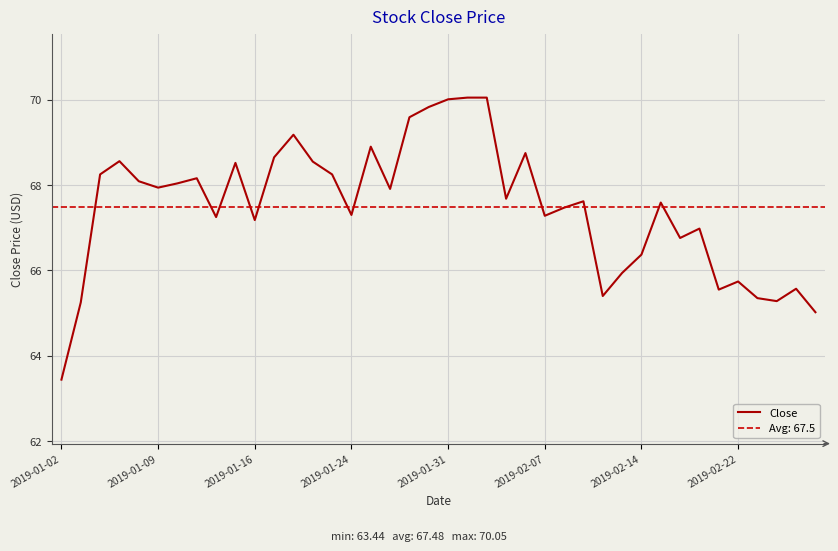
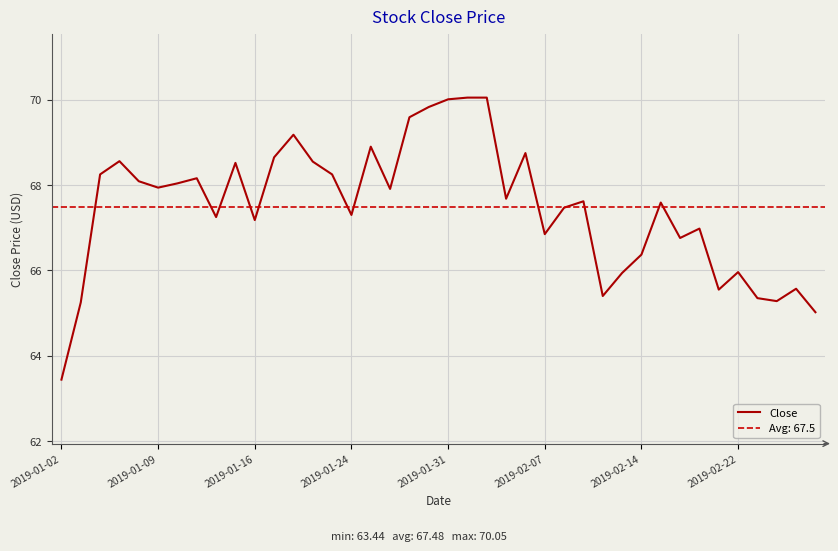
2019-02-07: 67.3 -> 66.9
2019-02-22: 65.7 -> 66.0
